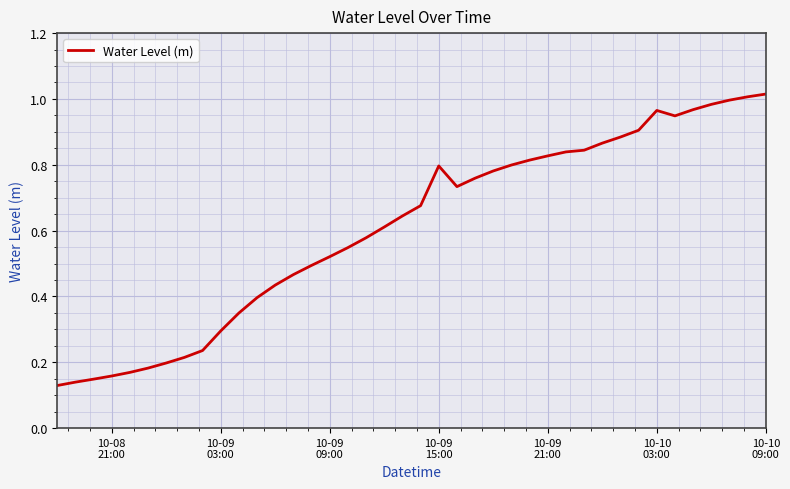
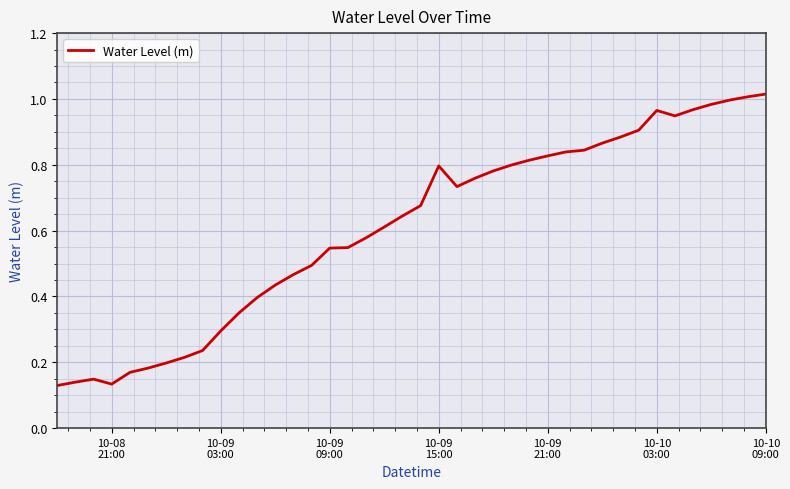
10-08 21:00: 0.16 -> 0.13
10-09 09:00: 0.52 -> 0.55
